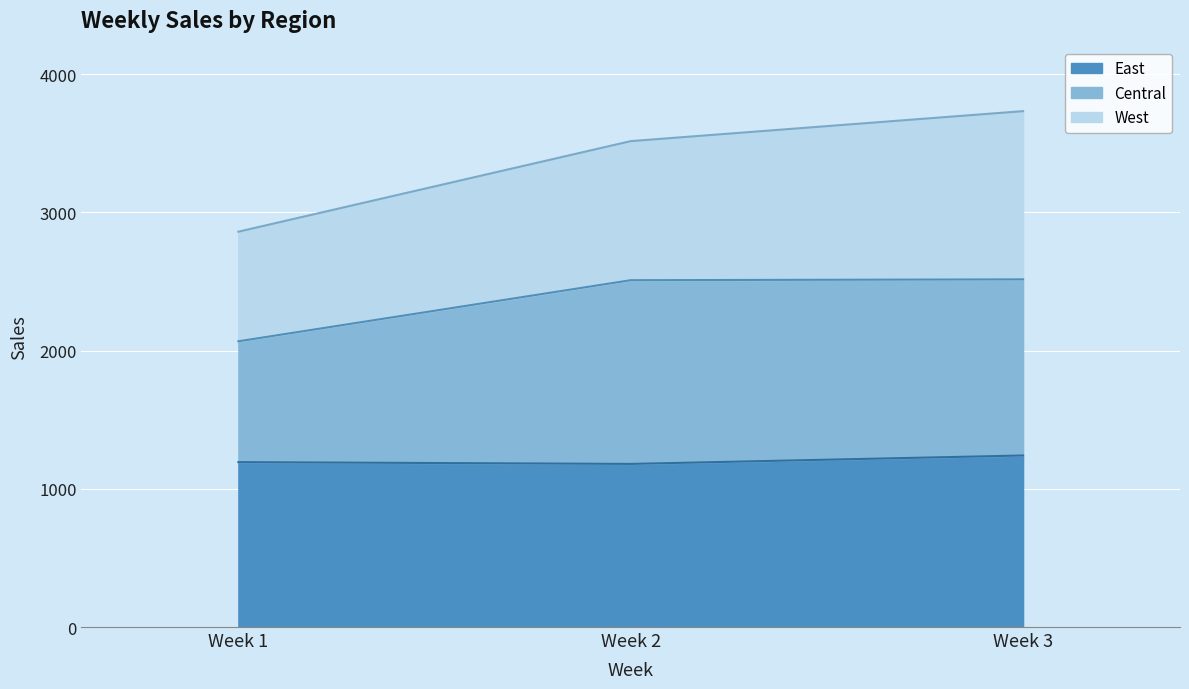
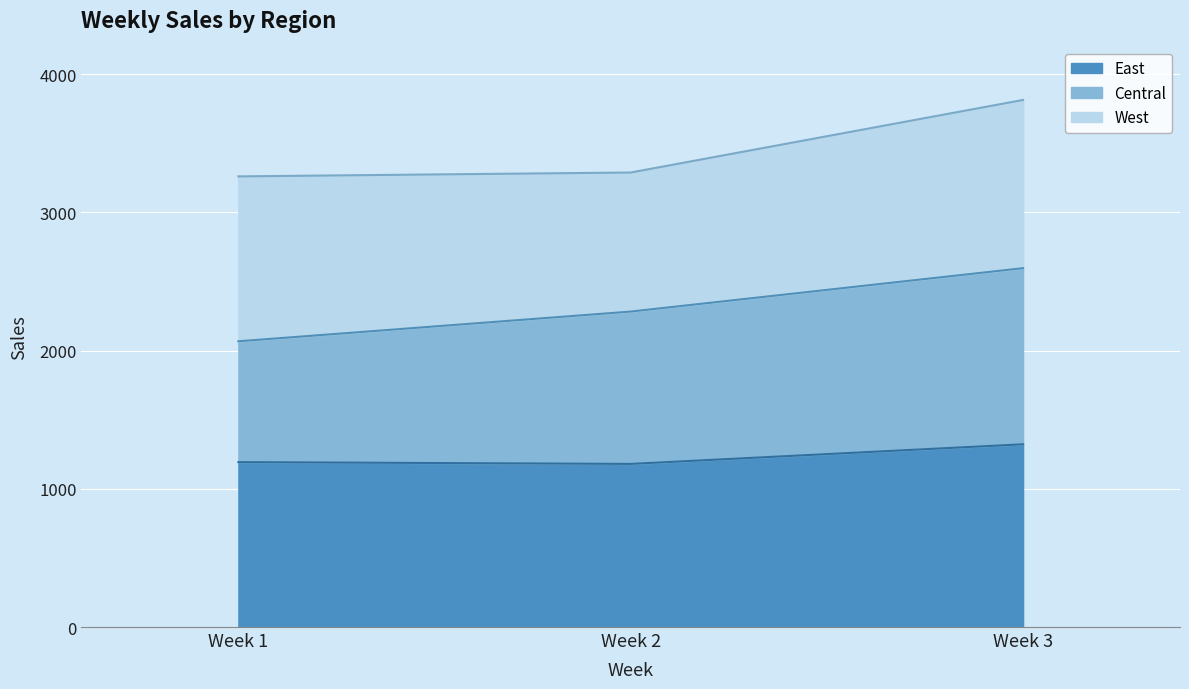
West, Week 1: 790 -> 1190
Central, Week 2: 1330 -> 1100
East, Week 3: 1240 -> 1320
